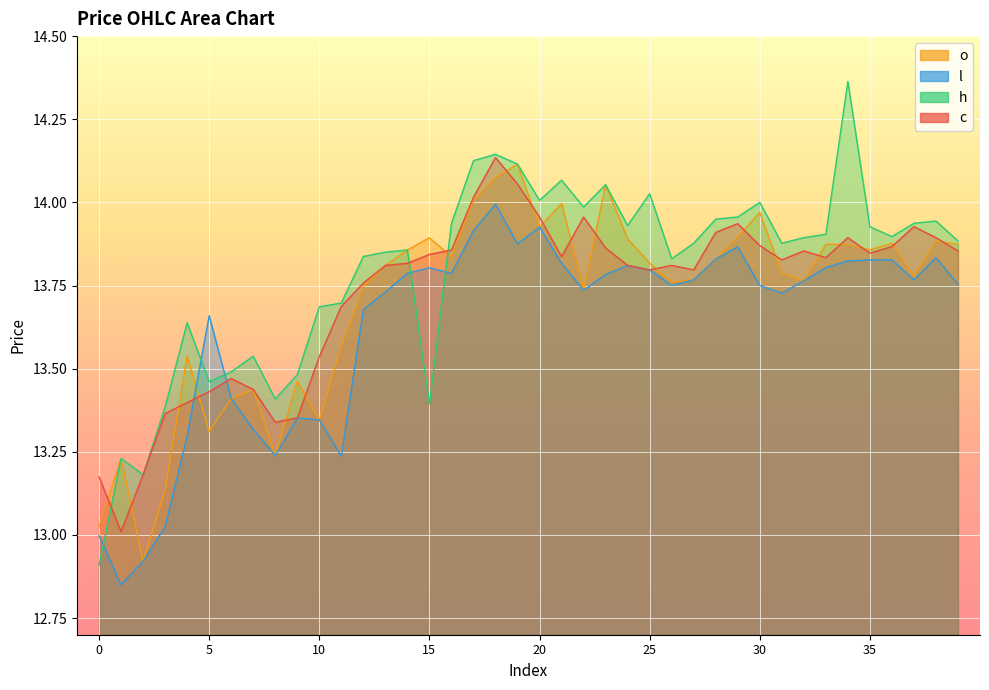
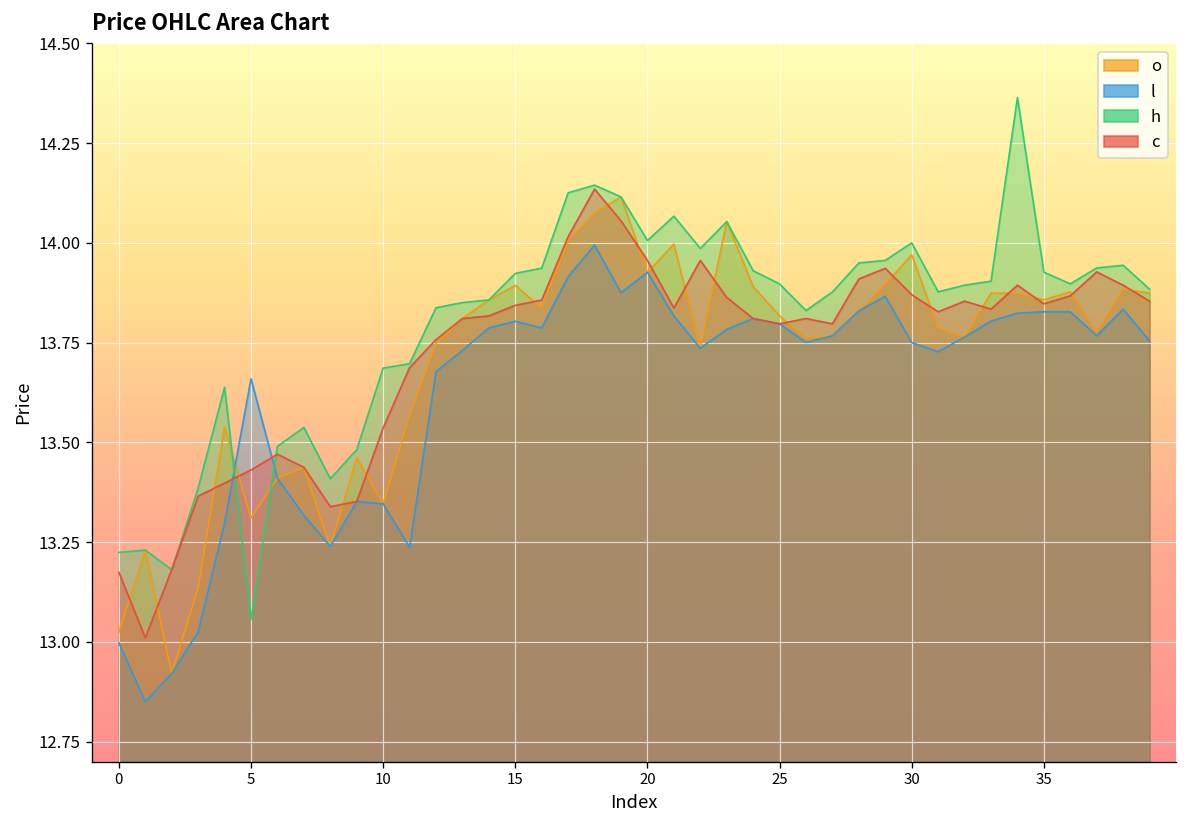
h, 0: 12.91 -> 13.22
h, 5: 13.46 -> 13.06
h, 15: 13.39 -> 13.92
h, 25: 14.03 -> 13.90
